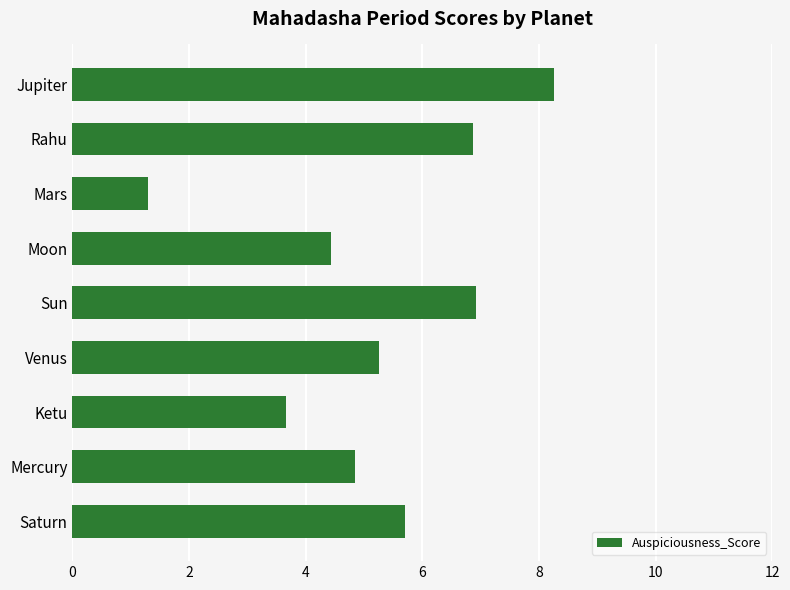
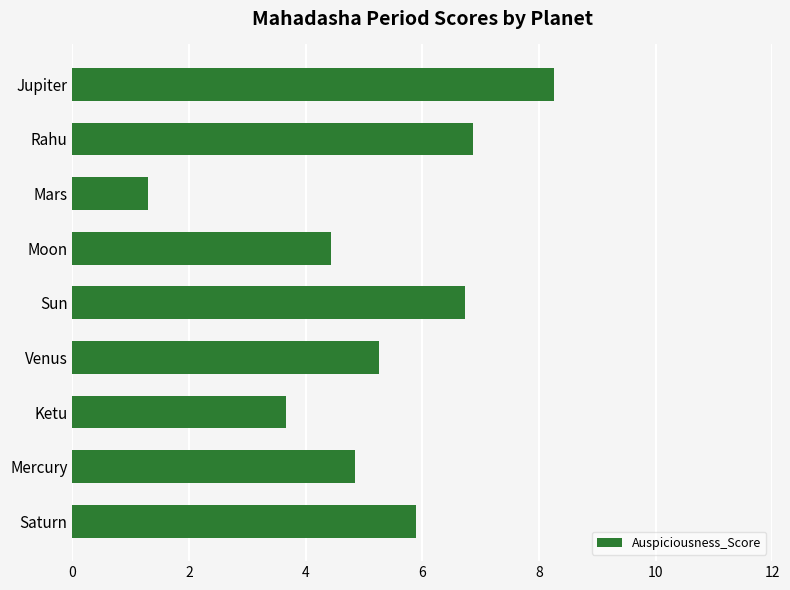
Sun: 6.9 -> 6.7
Saturn: 5.7 -> 5.9
